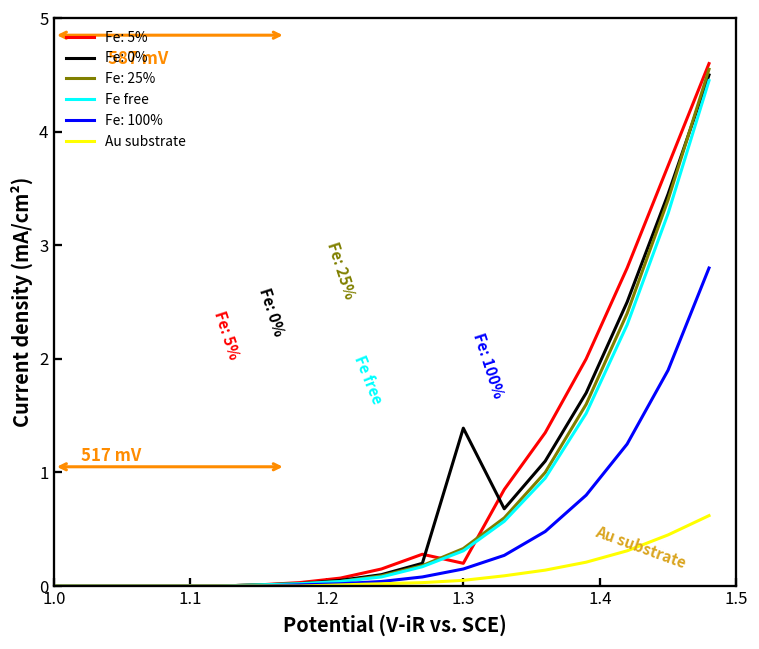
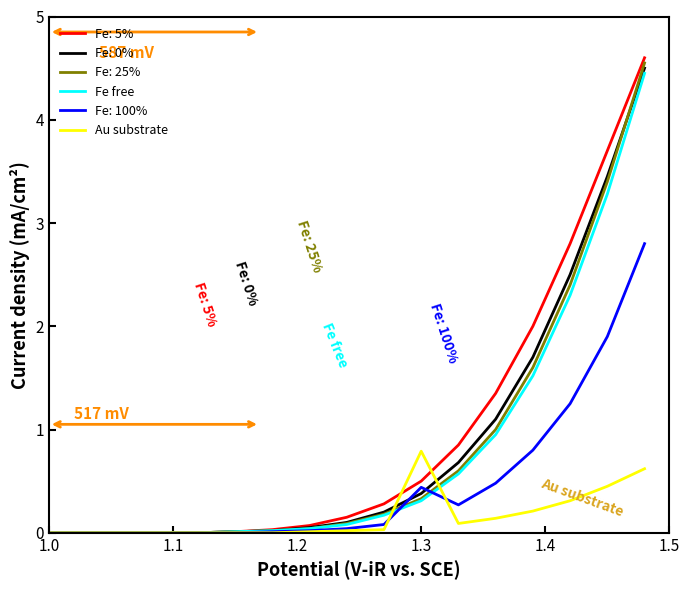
Fe: 5%, 1.3: 0.2 -> 0.5
Fe: 0%, 1.3: 1.39 -> 0.38
Fe: 100%, 1.3: 0.15 -> 0.44
Au substrate, 1.3: 0.05 -> 0.79
